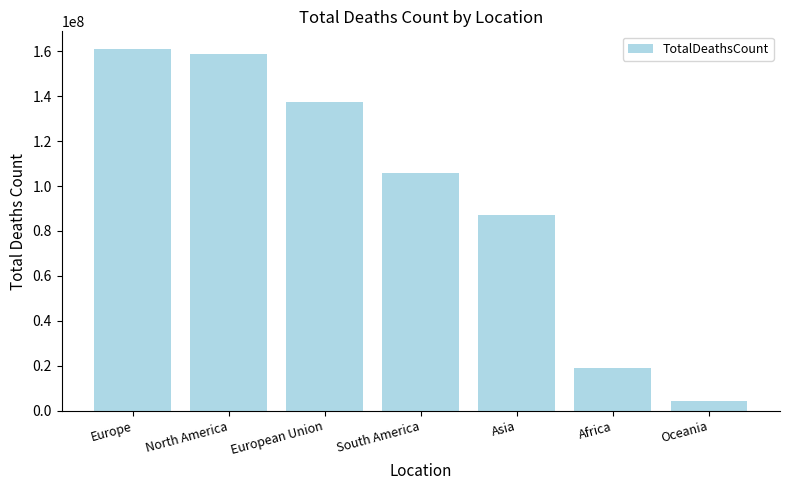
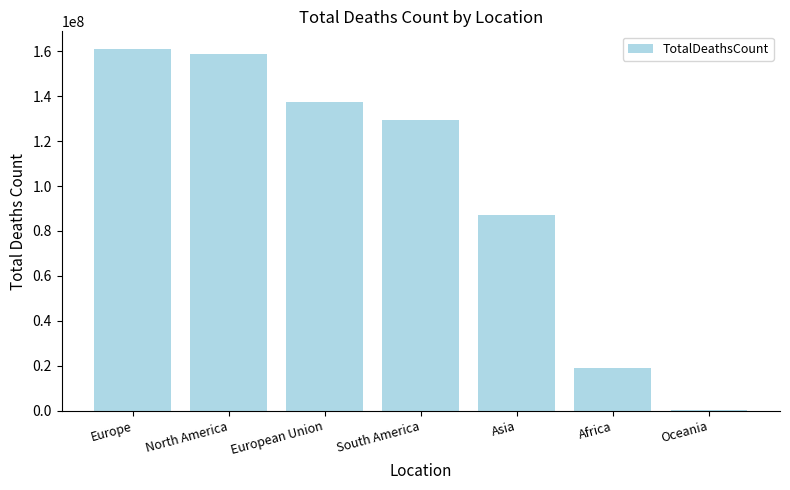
South America: 106000000 -> 129000000
Oceania: 4000000 -> 0
